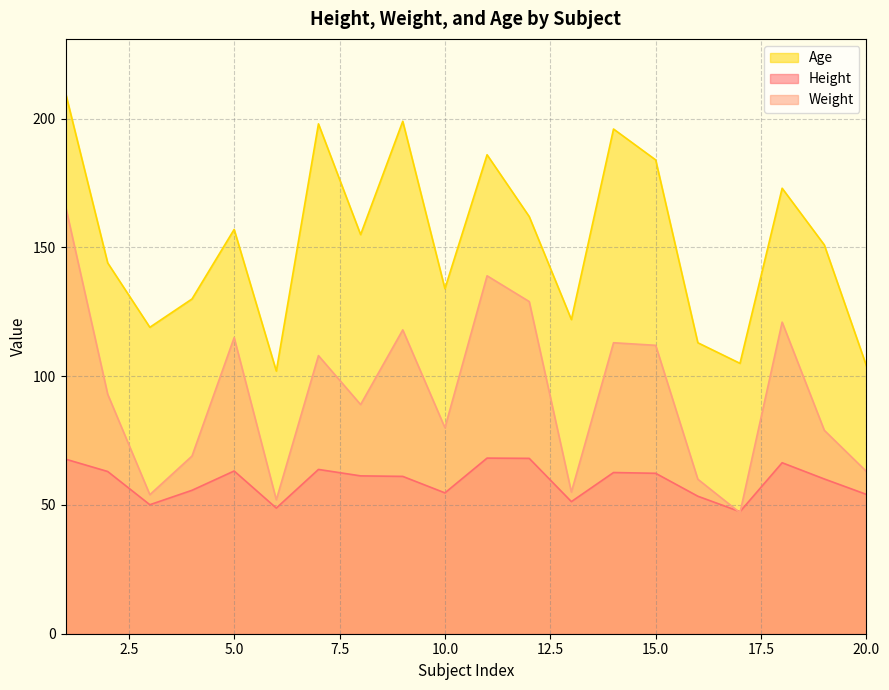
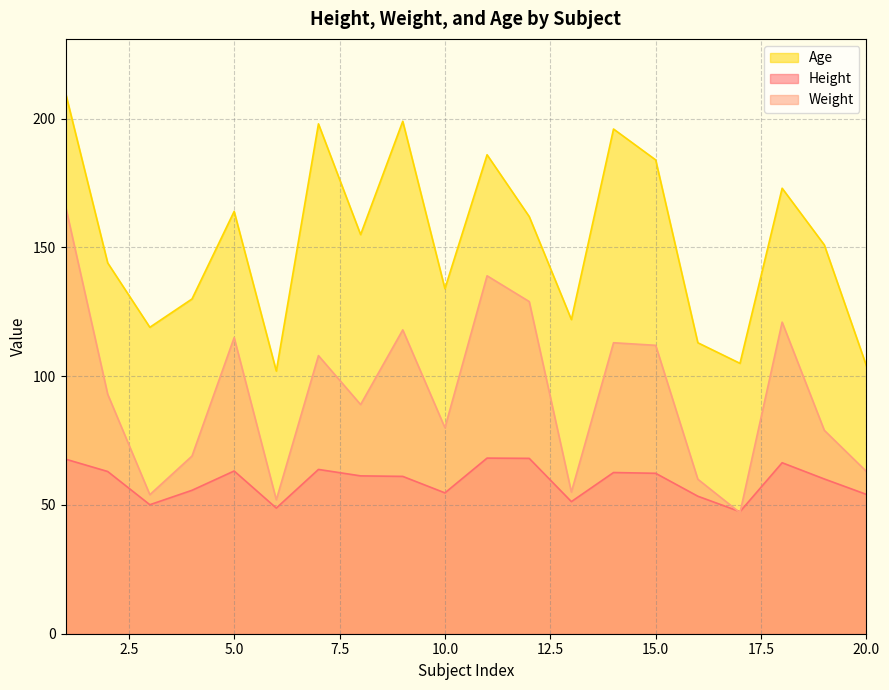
Age, 5.0: 157 -> 164
